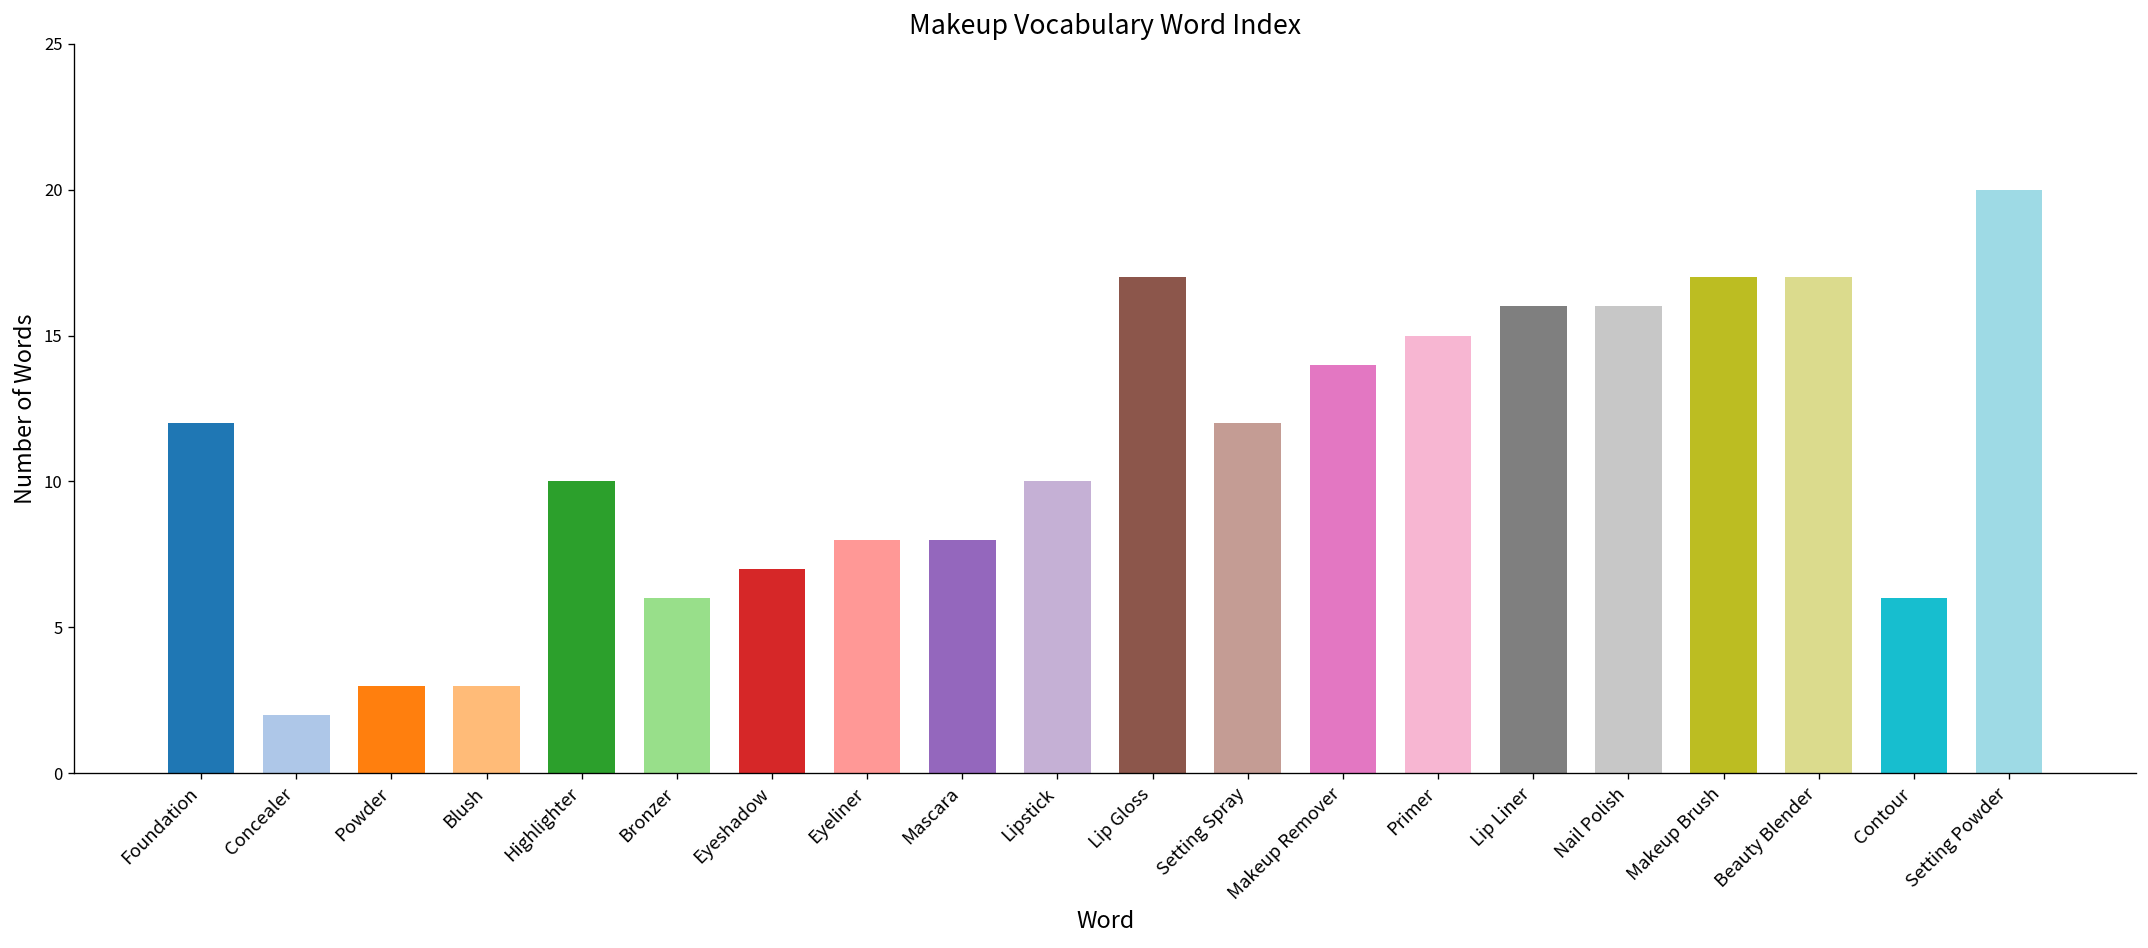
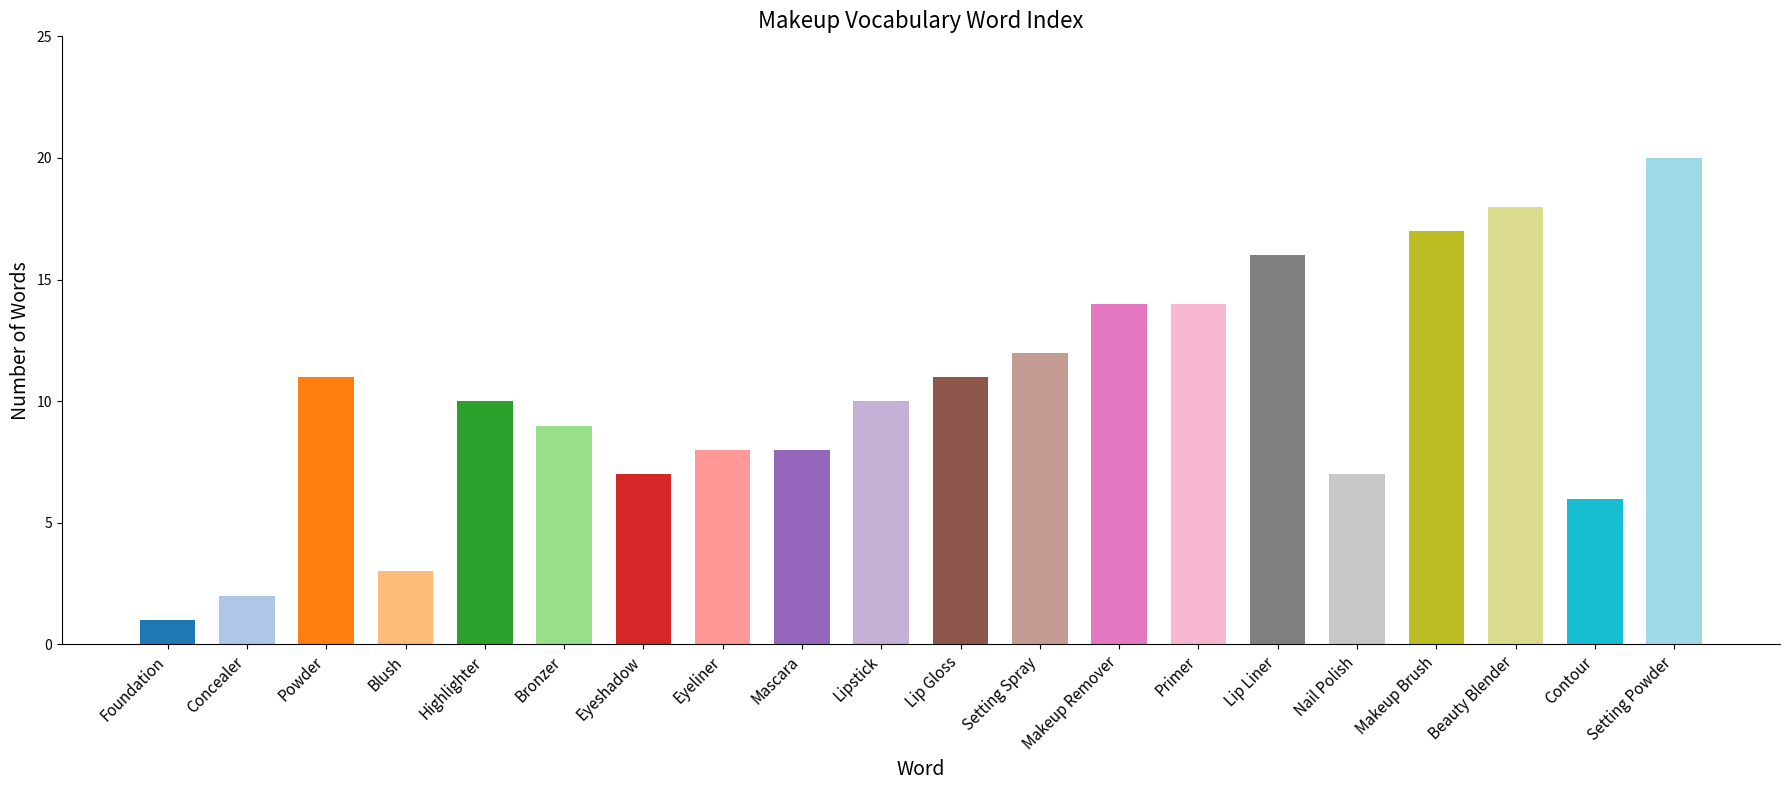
Foundation: 12 -> 1
Powder: 3 -> 11
Bronzer: 6 -> 9
Lip Gloss: 17 -> 11
Primer: 15 -> 14
Nail Polish: 16 -> 7
Beauty Blender: 17 -> 18
